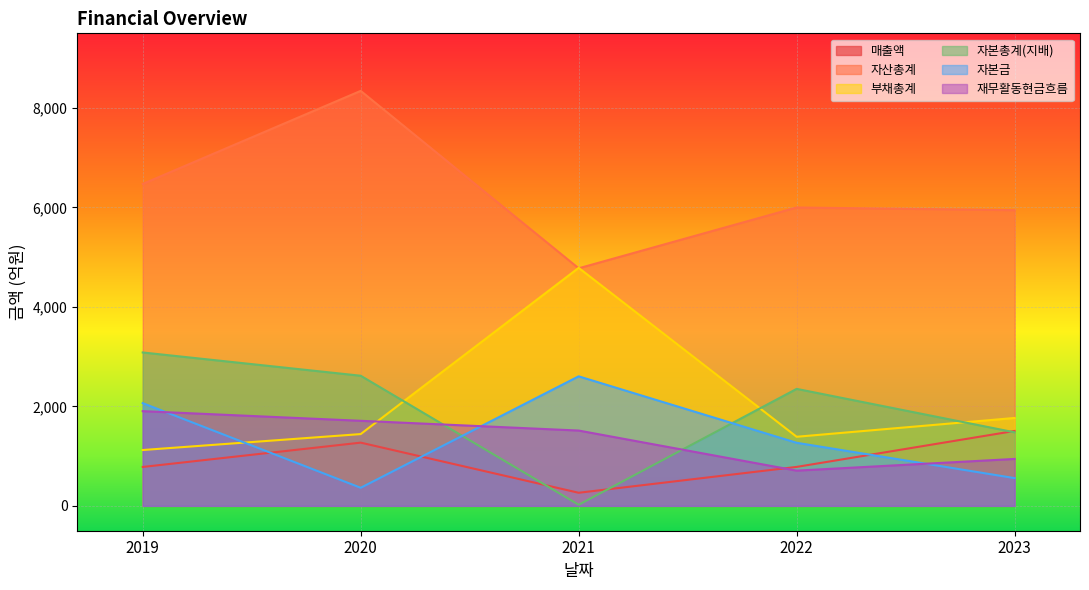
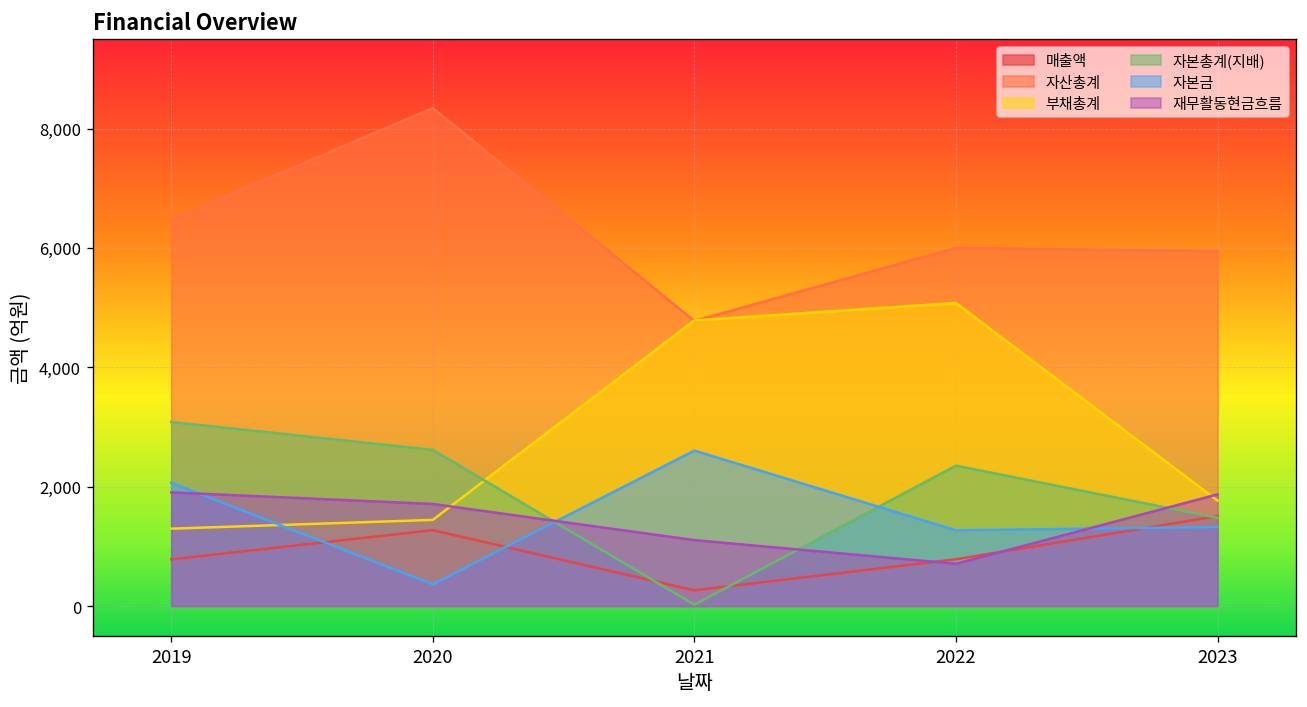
부채총계, 2019: 1,100 -> 1,300
재무활동현금흐름, 2021: 1,500 -> 1,100
부채총계, 2022: 1,400 -> 5,100
자본금, 2023: 600 -> 1,300
재무활동현금흐름, 2023: 900 -> 1,900
